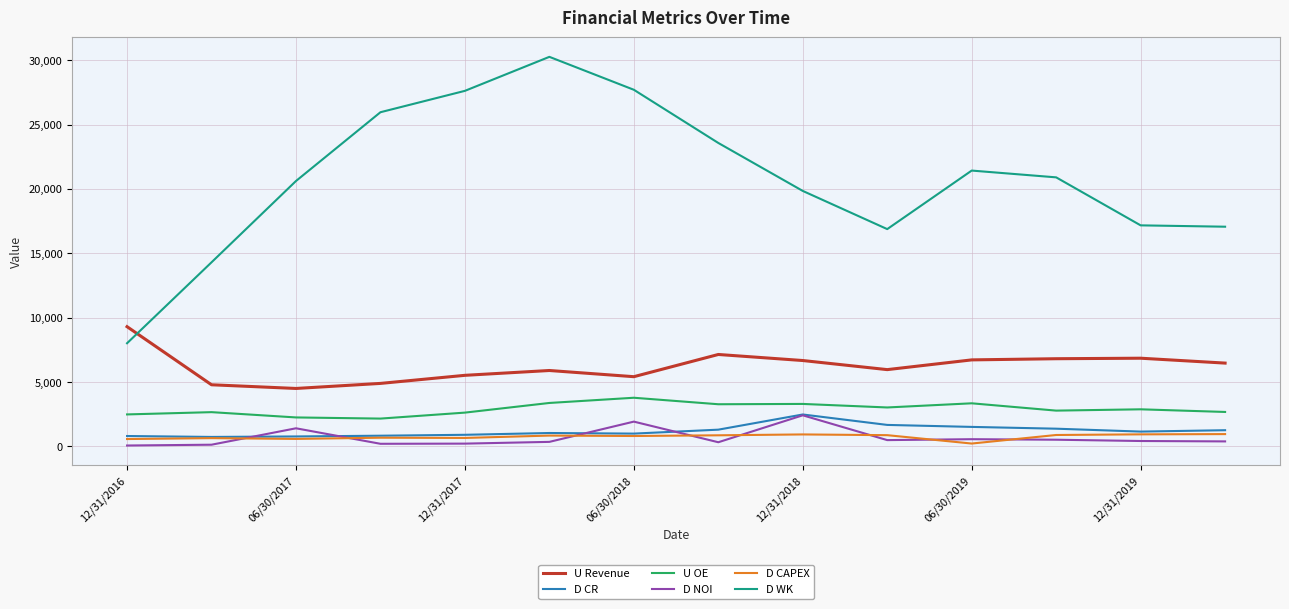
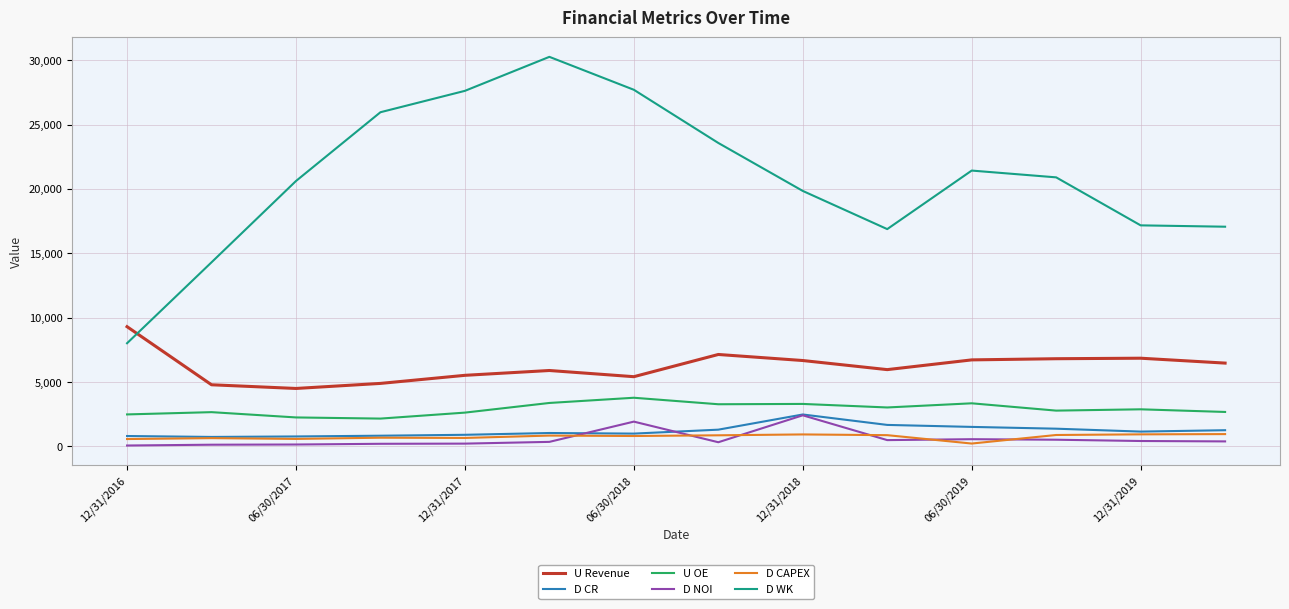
D NOI, 06/30/2017: 1,400 -> 200
